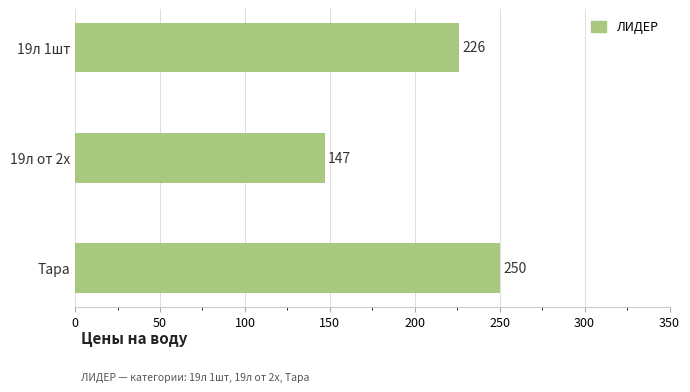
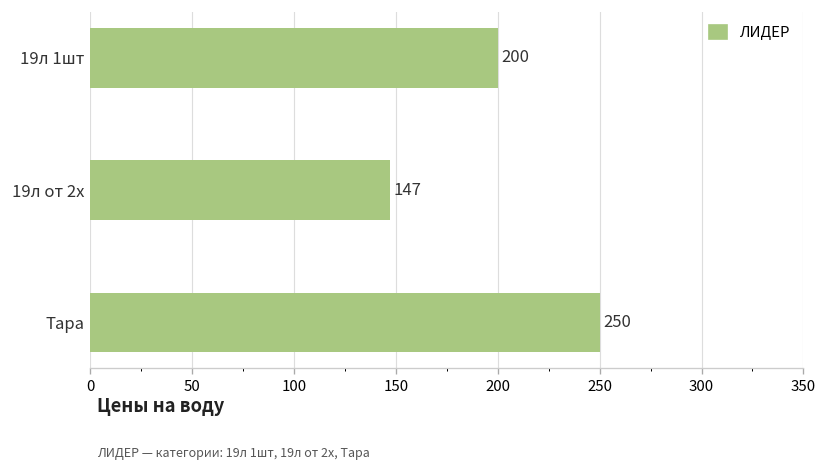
19л 1шт: 226 -> 200
